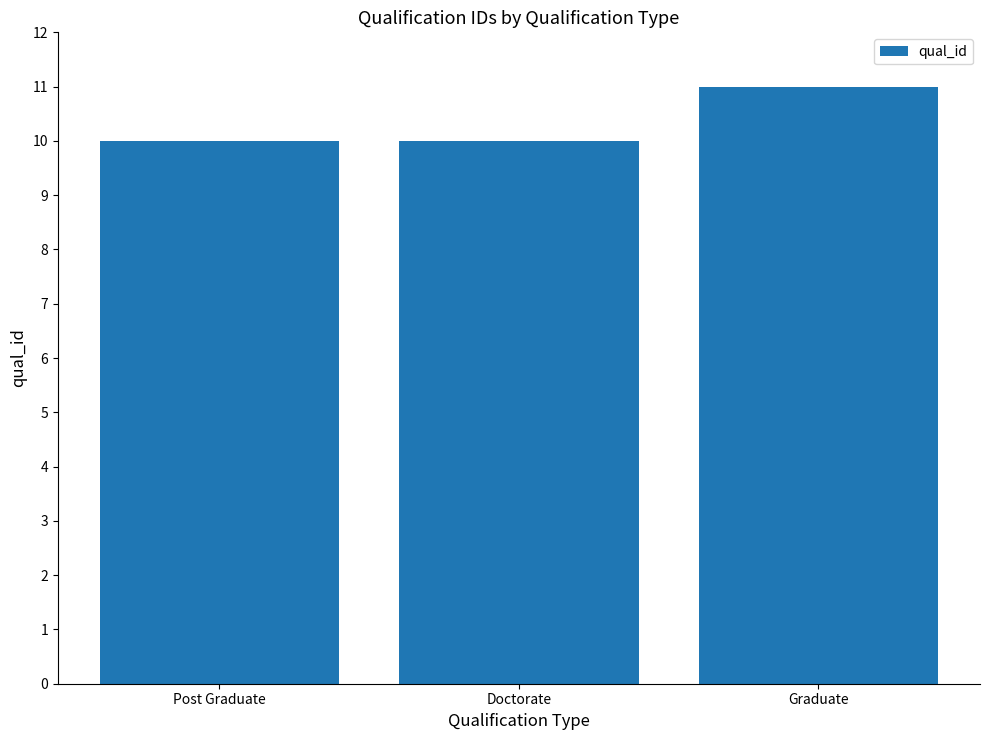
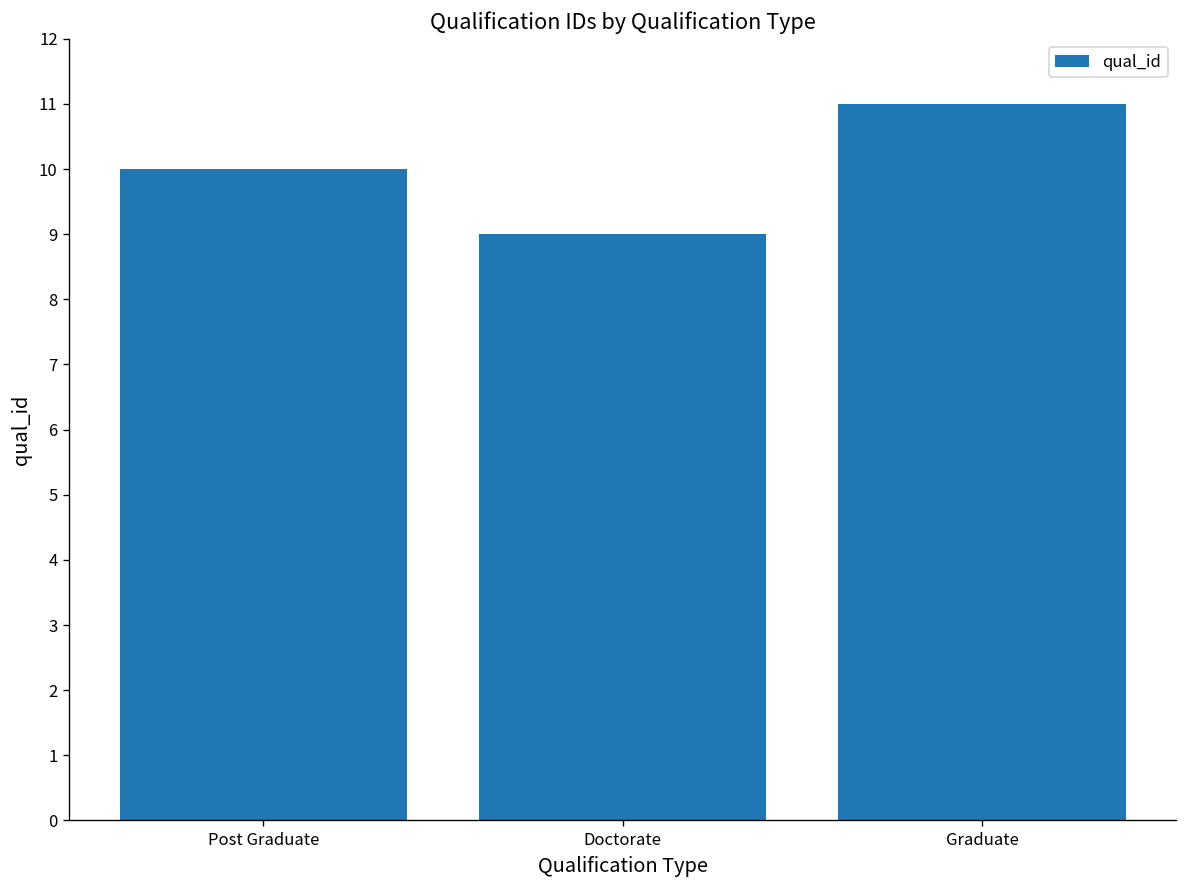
Doctorate: 10 -> 9
